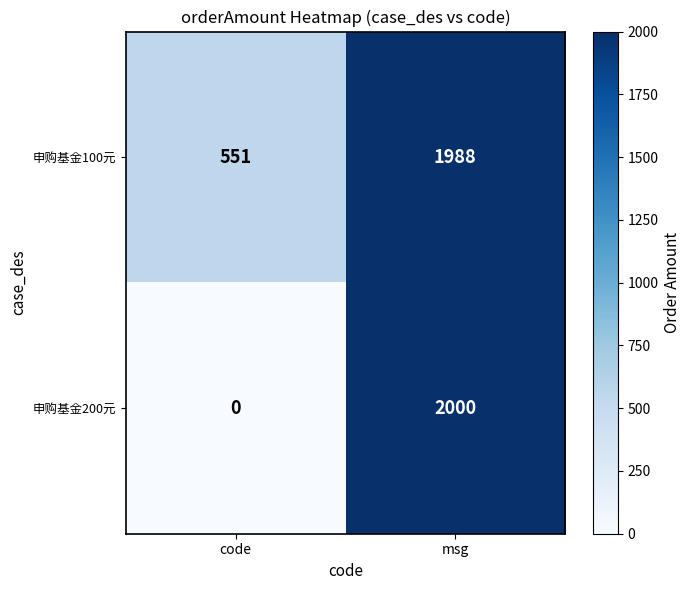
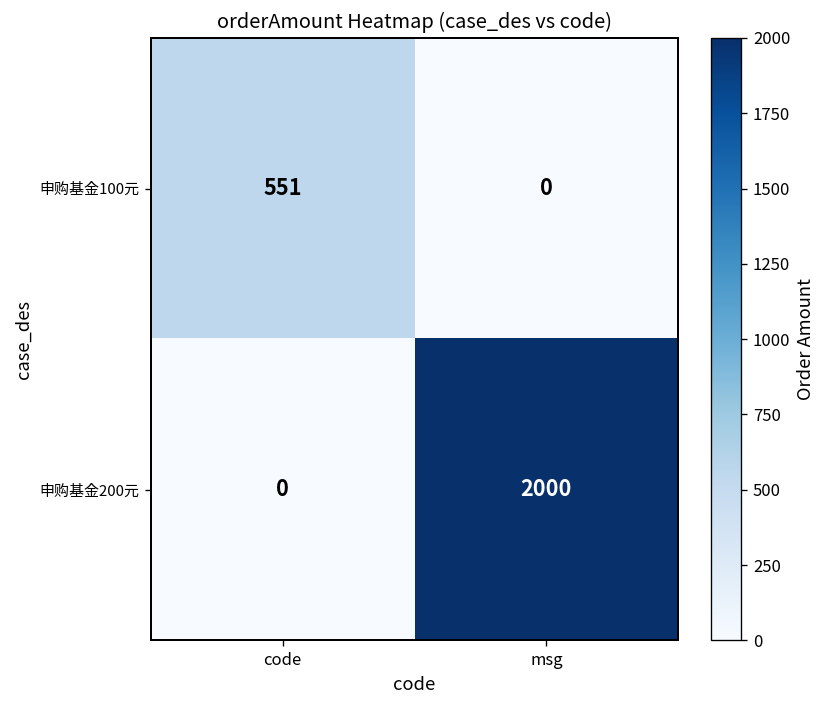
申购基金100元, msg: 1988 -> 0
